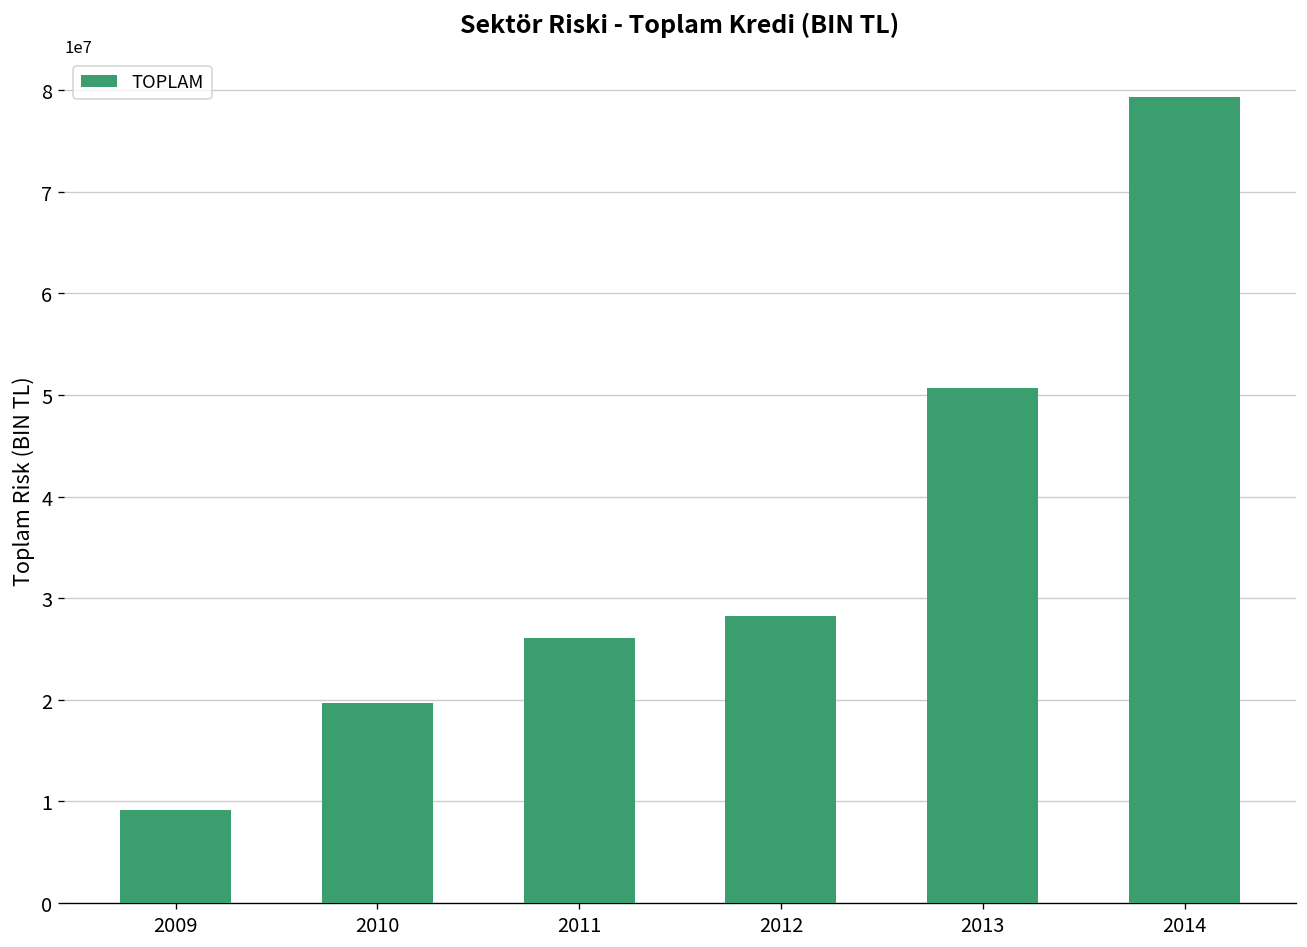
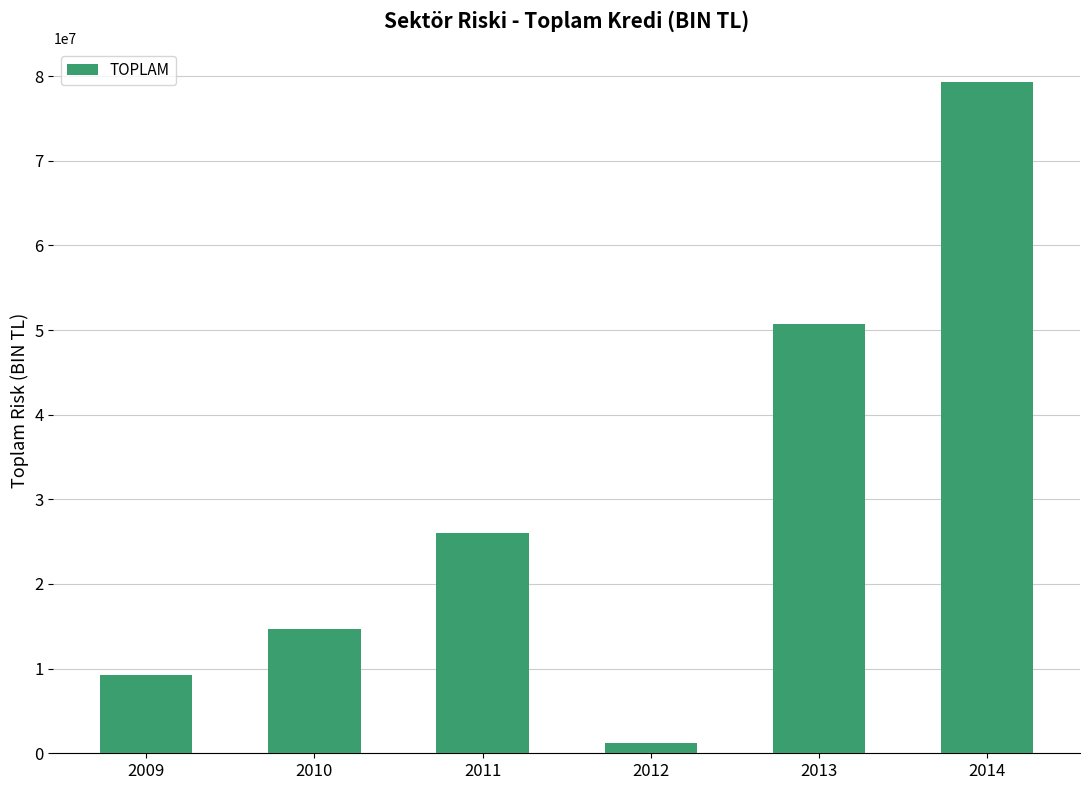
2010: 20000000 -> 15000000
2012: 28000000 -> 1000000
